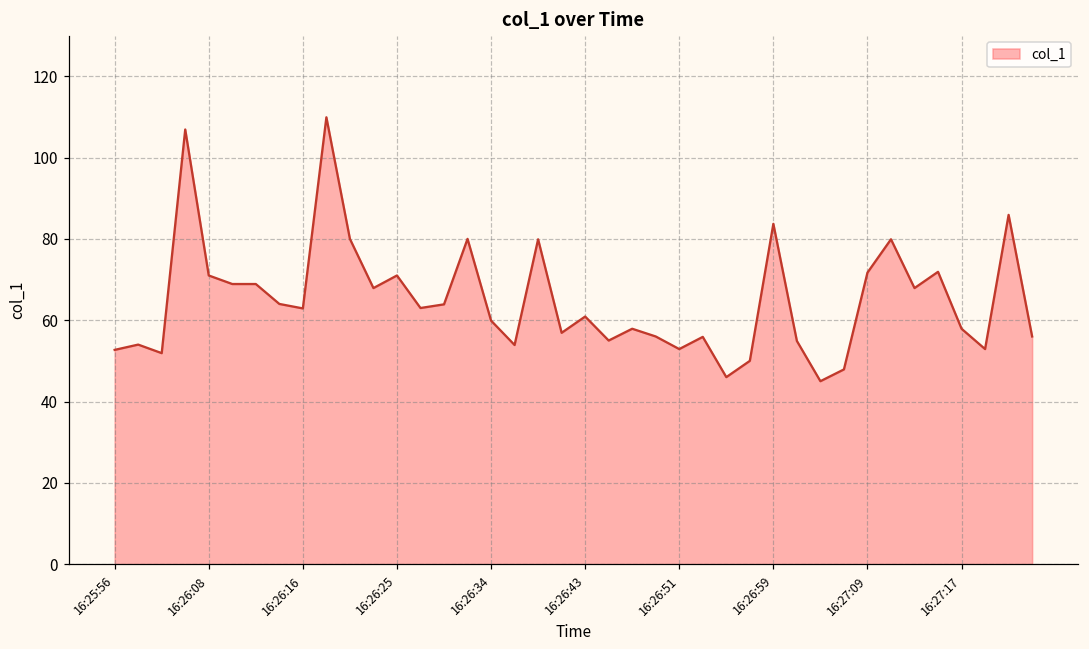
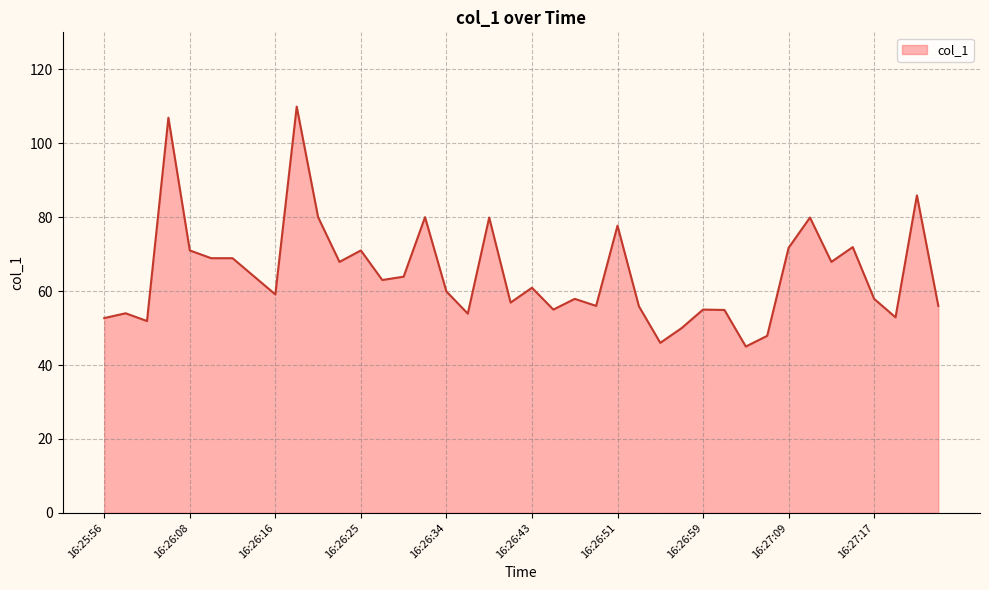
16:26:16: 63 -> 59
16:26:51: 53 -> 78
16:26:59: 84 -> 55
